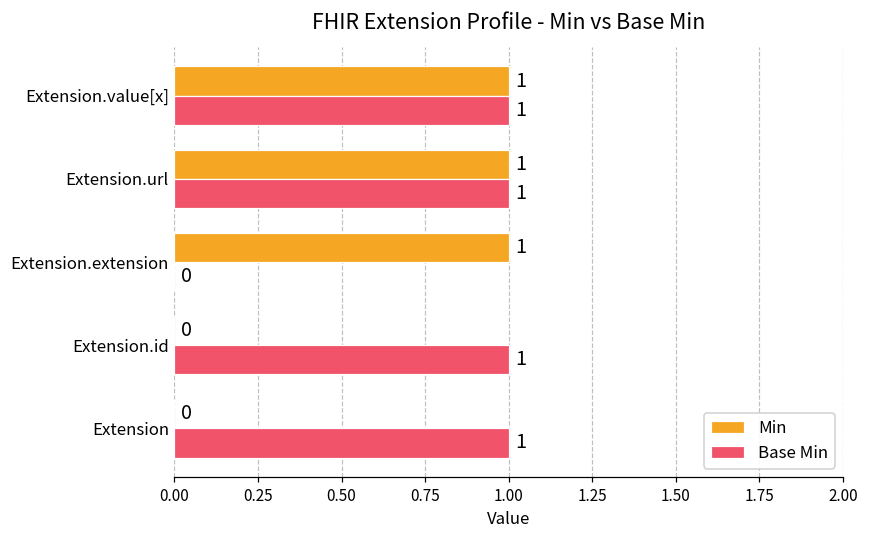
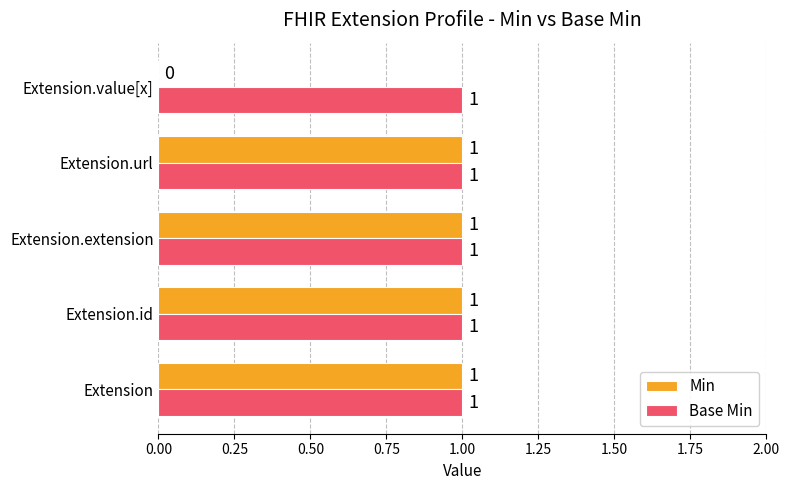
Min, Extension.value[x]: 1 -> 0
Base Min, Extension.extension: 0 -> 1
Min, Extension.id: 0 -> 1
Min, Extension: 0 -> 1
